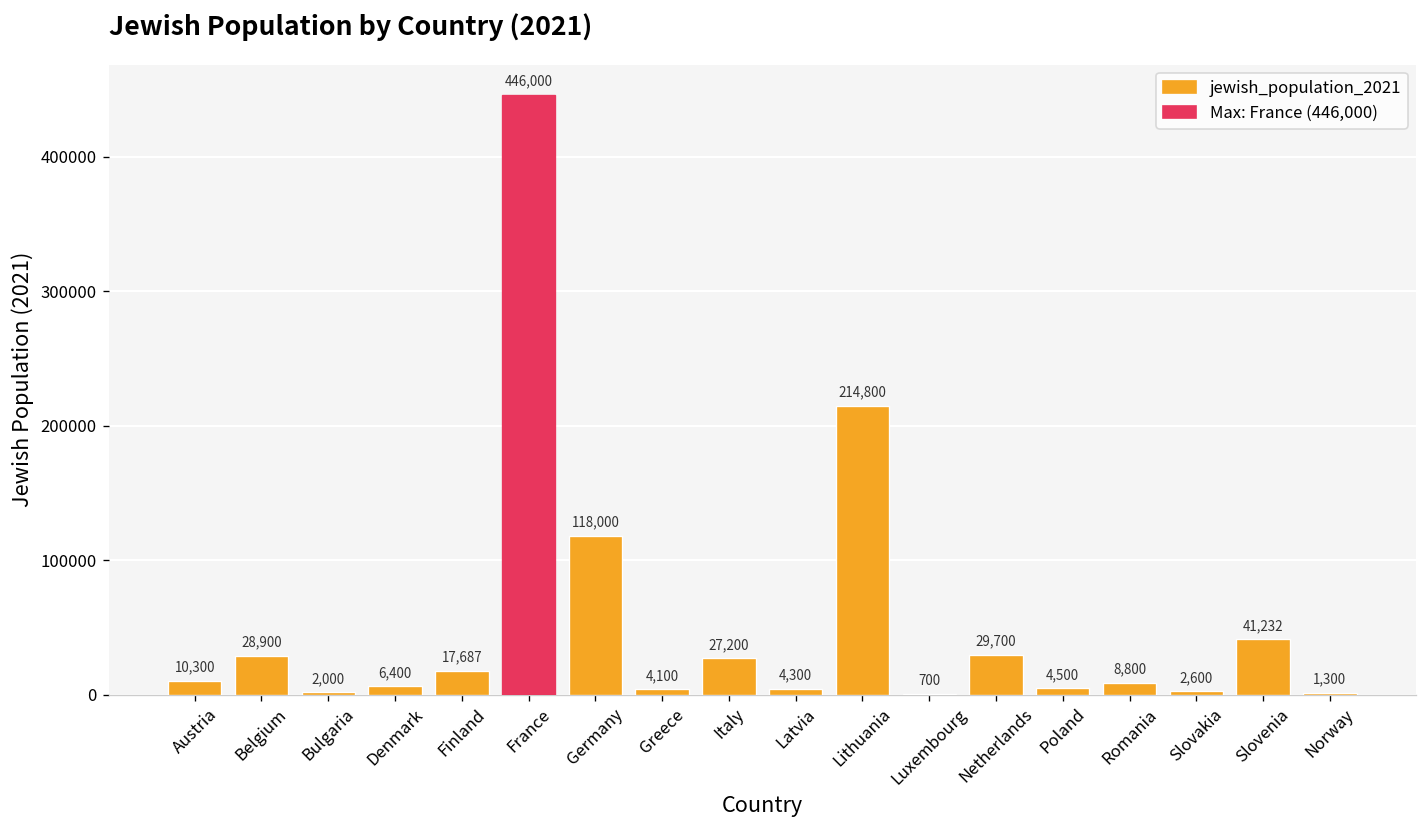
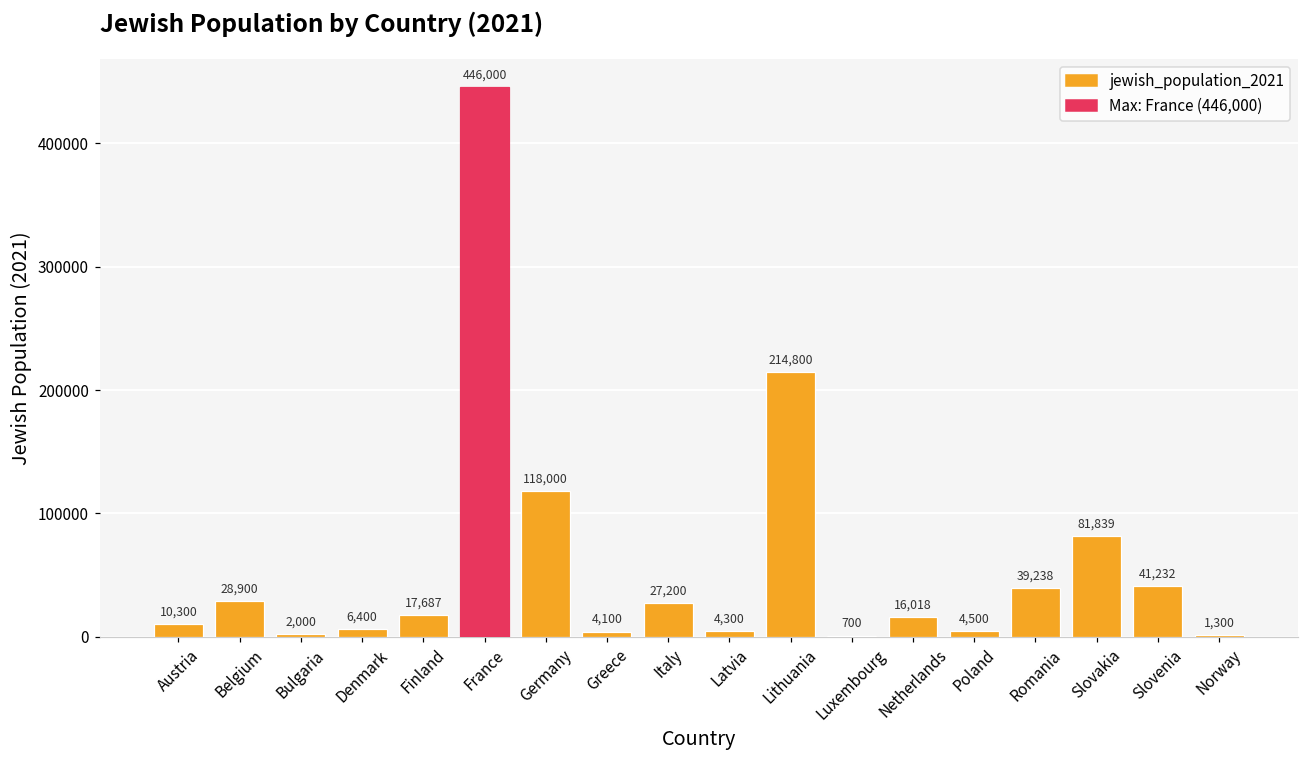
Netherlands: 29,700 -> 16,018
Romania: 8,800 -> 39,238
Slovakia: 2,600 -> 81,839
